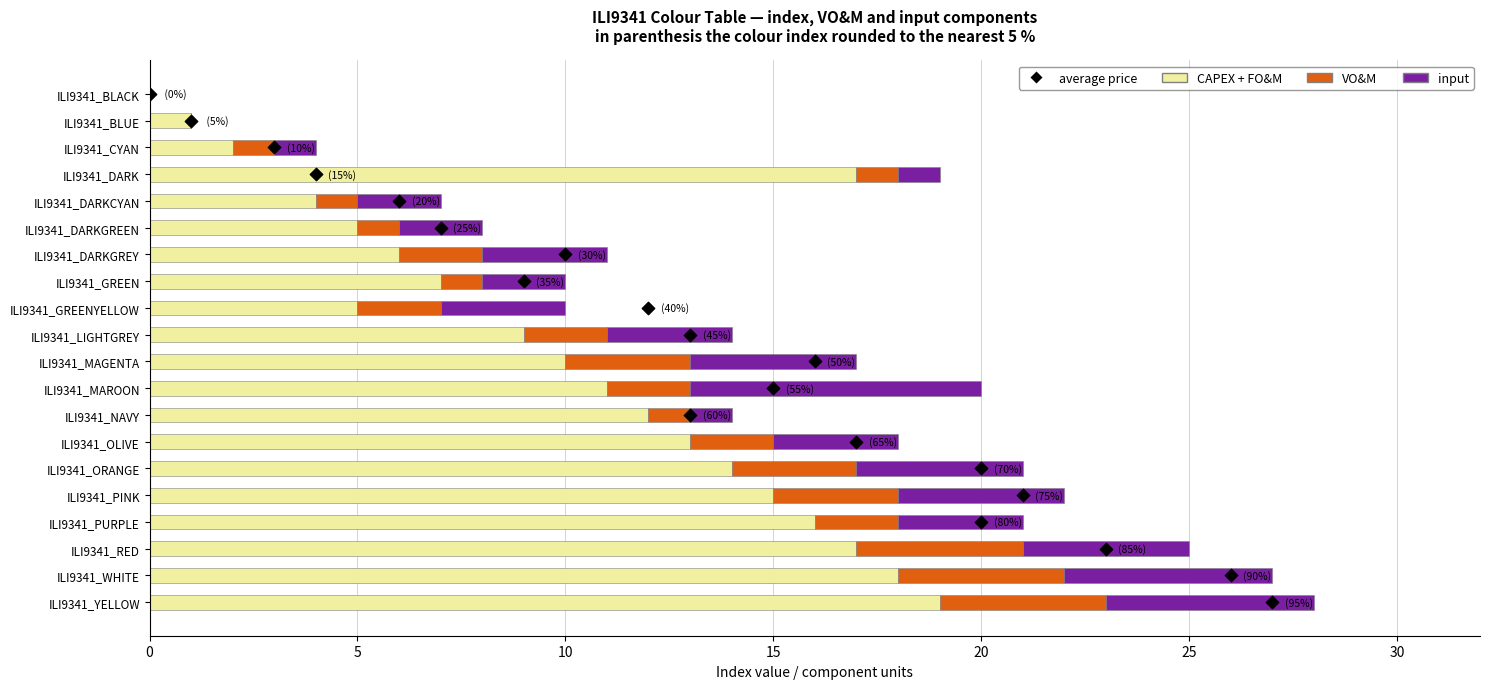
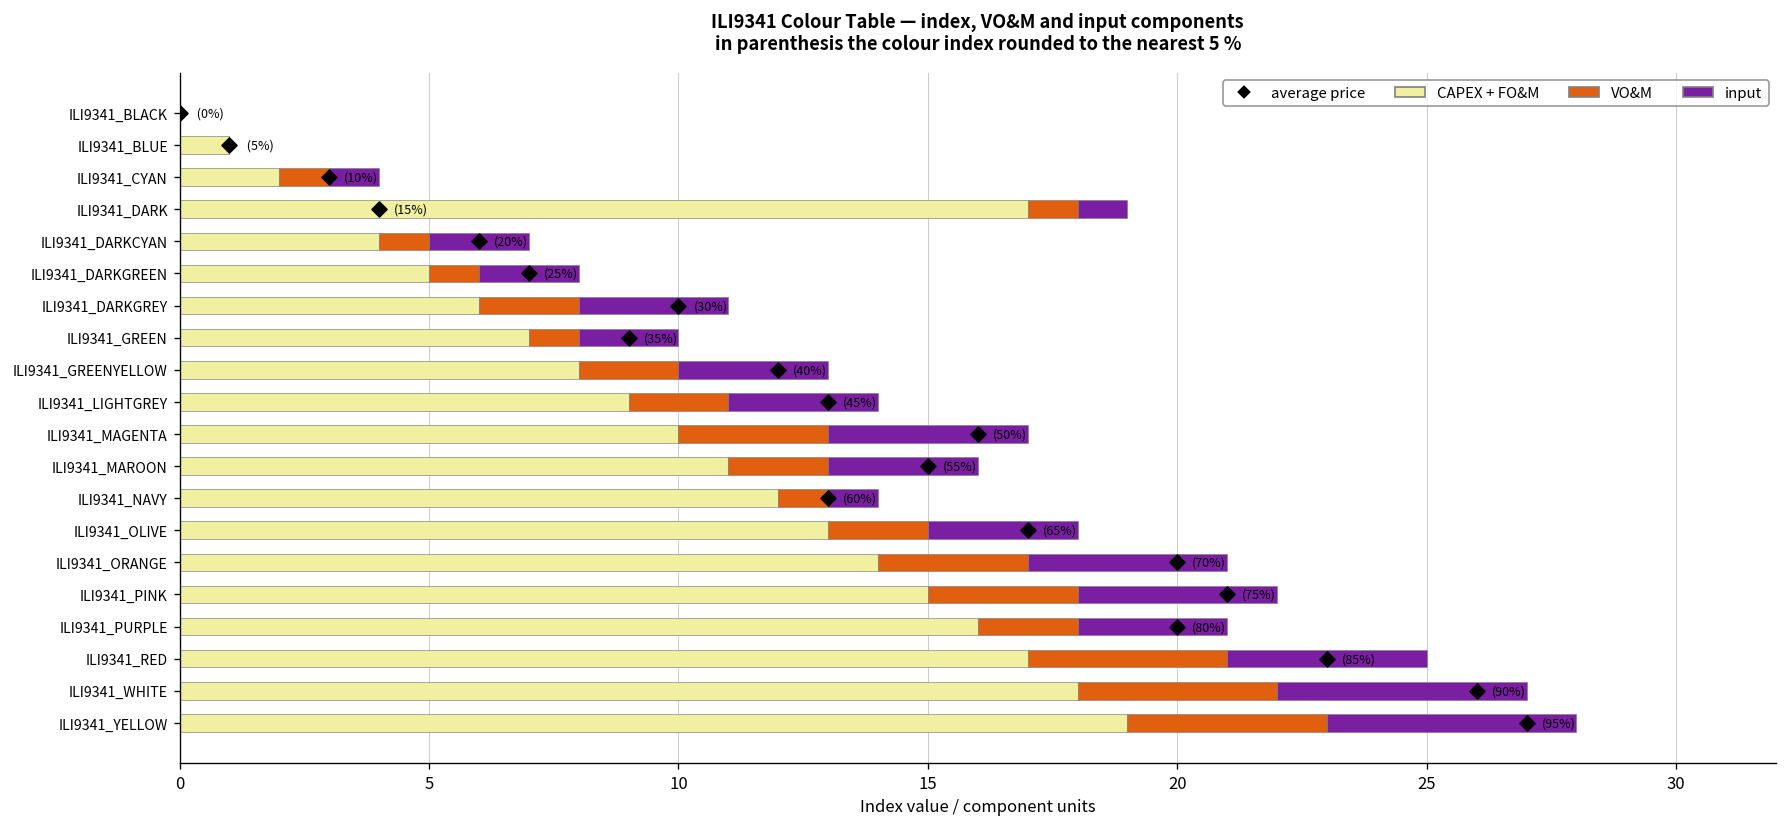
CAPEX + FO&M, ILI9341_GREENYELLOW: 5 -> 8
input, ILI9341_MAROON: 7 -> 3
